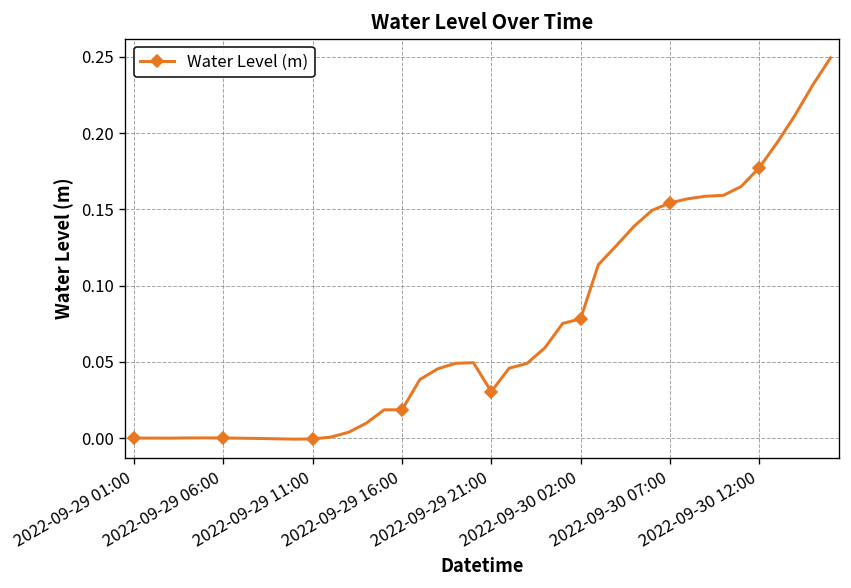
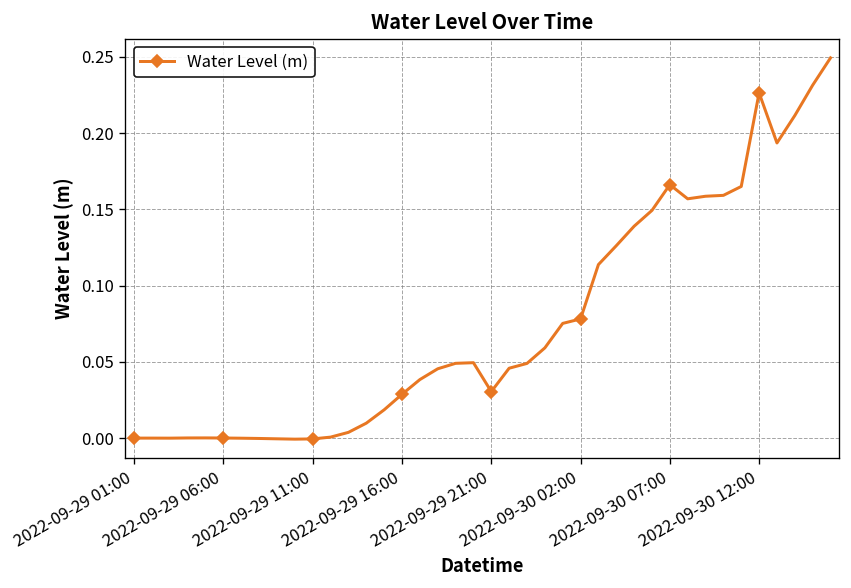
2022-09-29 16:00: 0.019 -> 0.029
2022-09-30 07:00: 0.154 -> 0.166
2022-09-30 12:00: 0.177 -> 0.226
